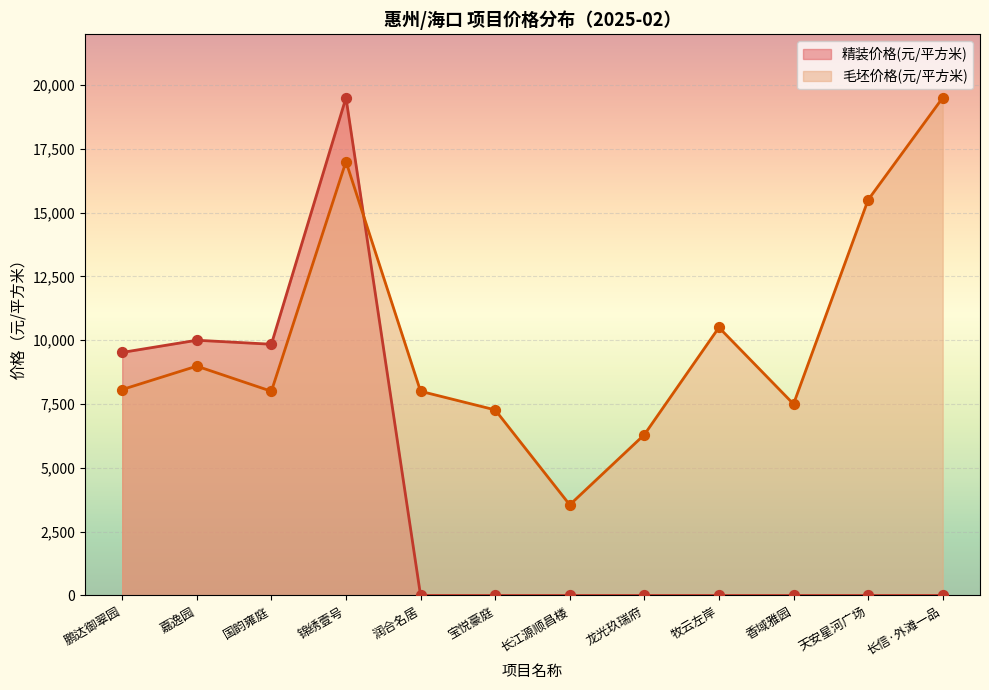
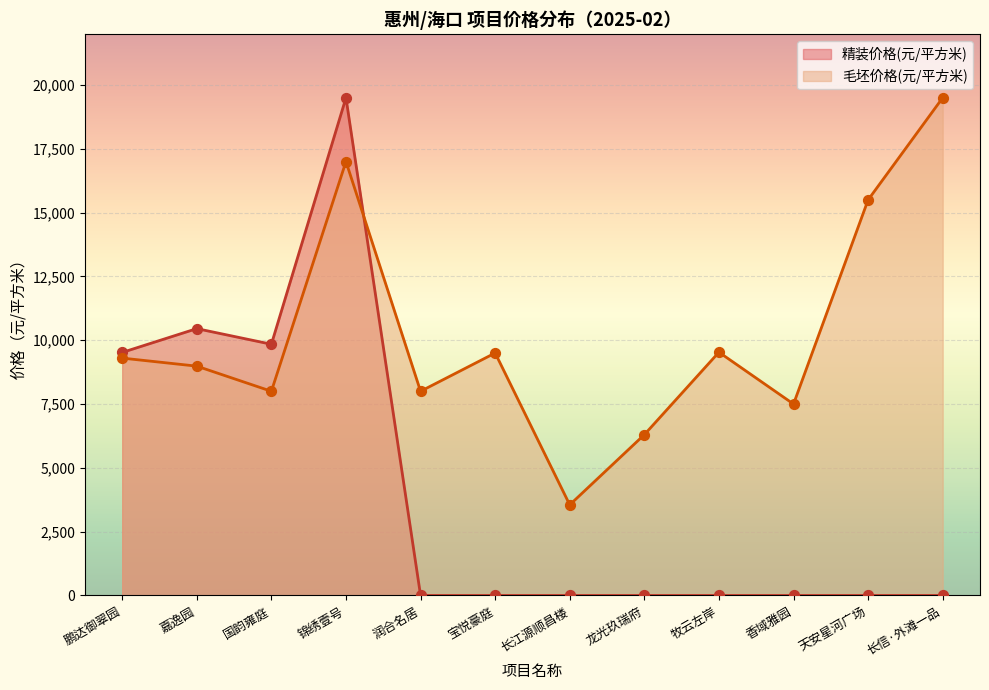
毛坯价格(元/平方米), 鹏达御翠园: 8,100 -> 9,300
精装价格(元/平方米), 嘉逸园: 10,000 -> 10,500
毛坯价格(元/平方米), 宝悦豪庭: 7,300 -> 9,500
毛坯价格(元/平方米), 牧云左岸: 10,500 -> 9,500
